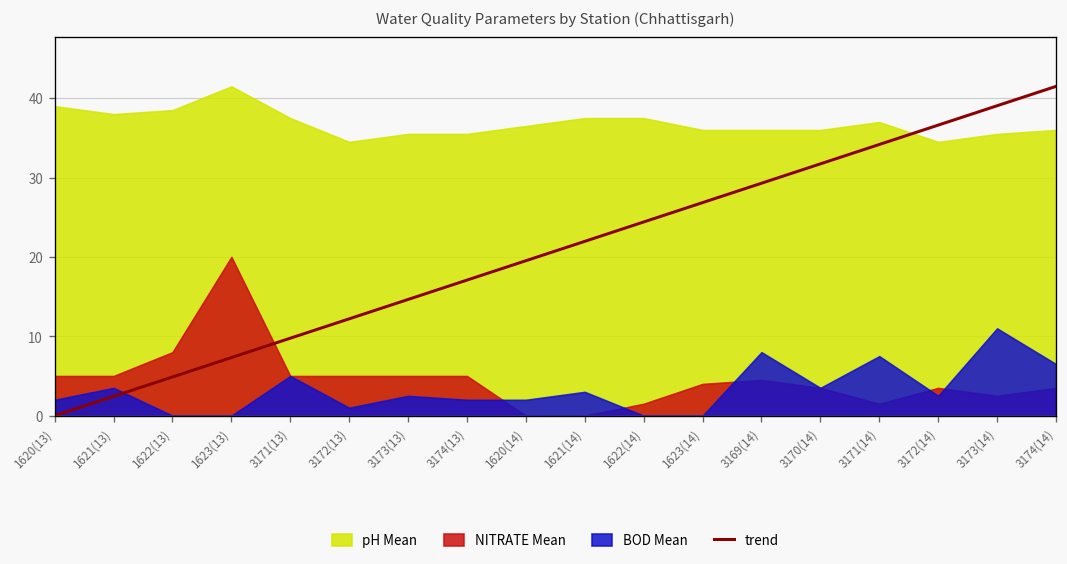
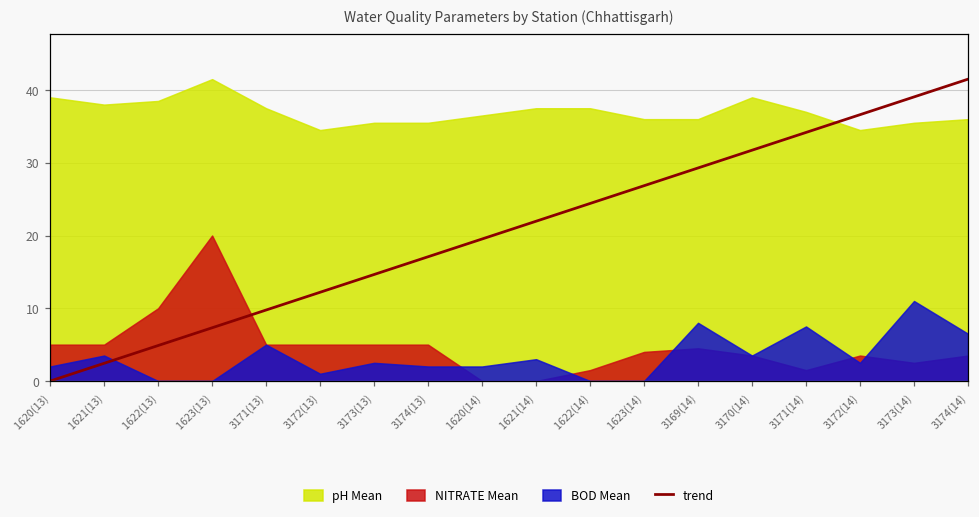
NITRATE Mean, 1622(13): 8 -> 10
pH Mean, 3170(14): 36 -> 39
